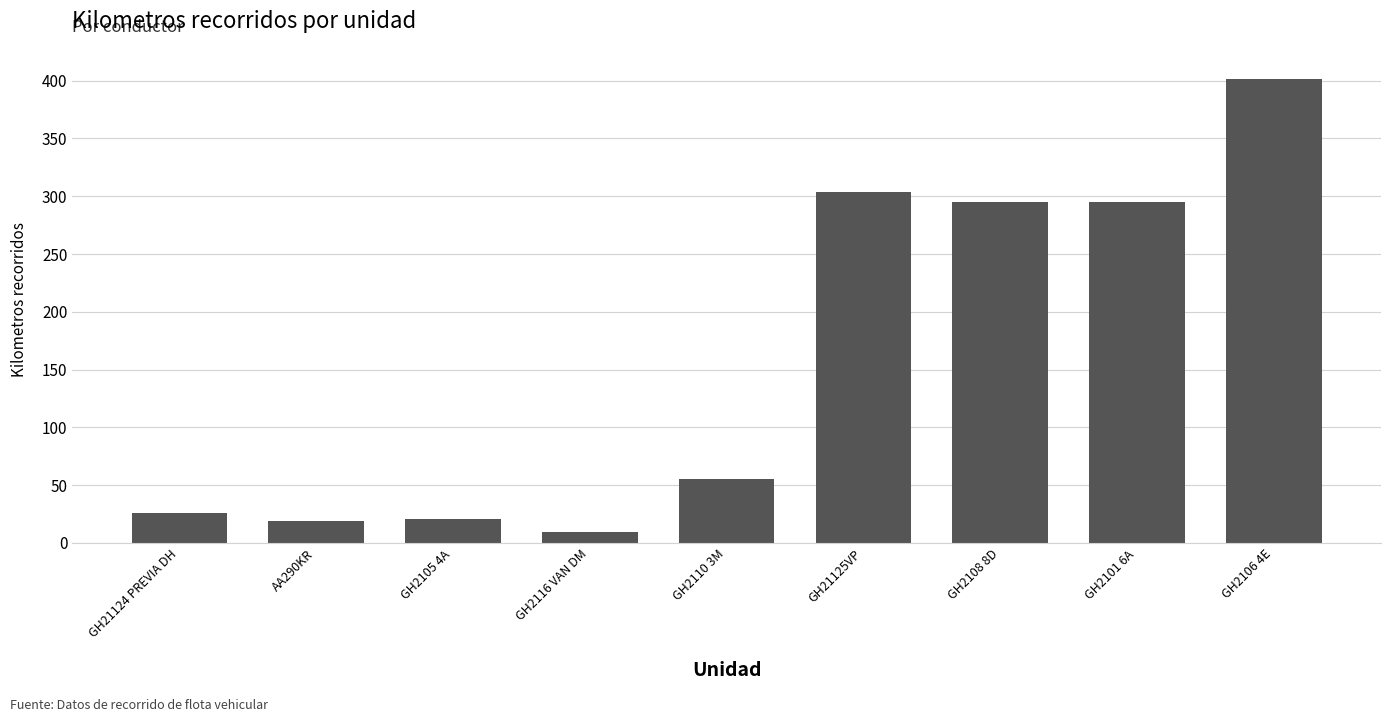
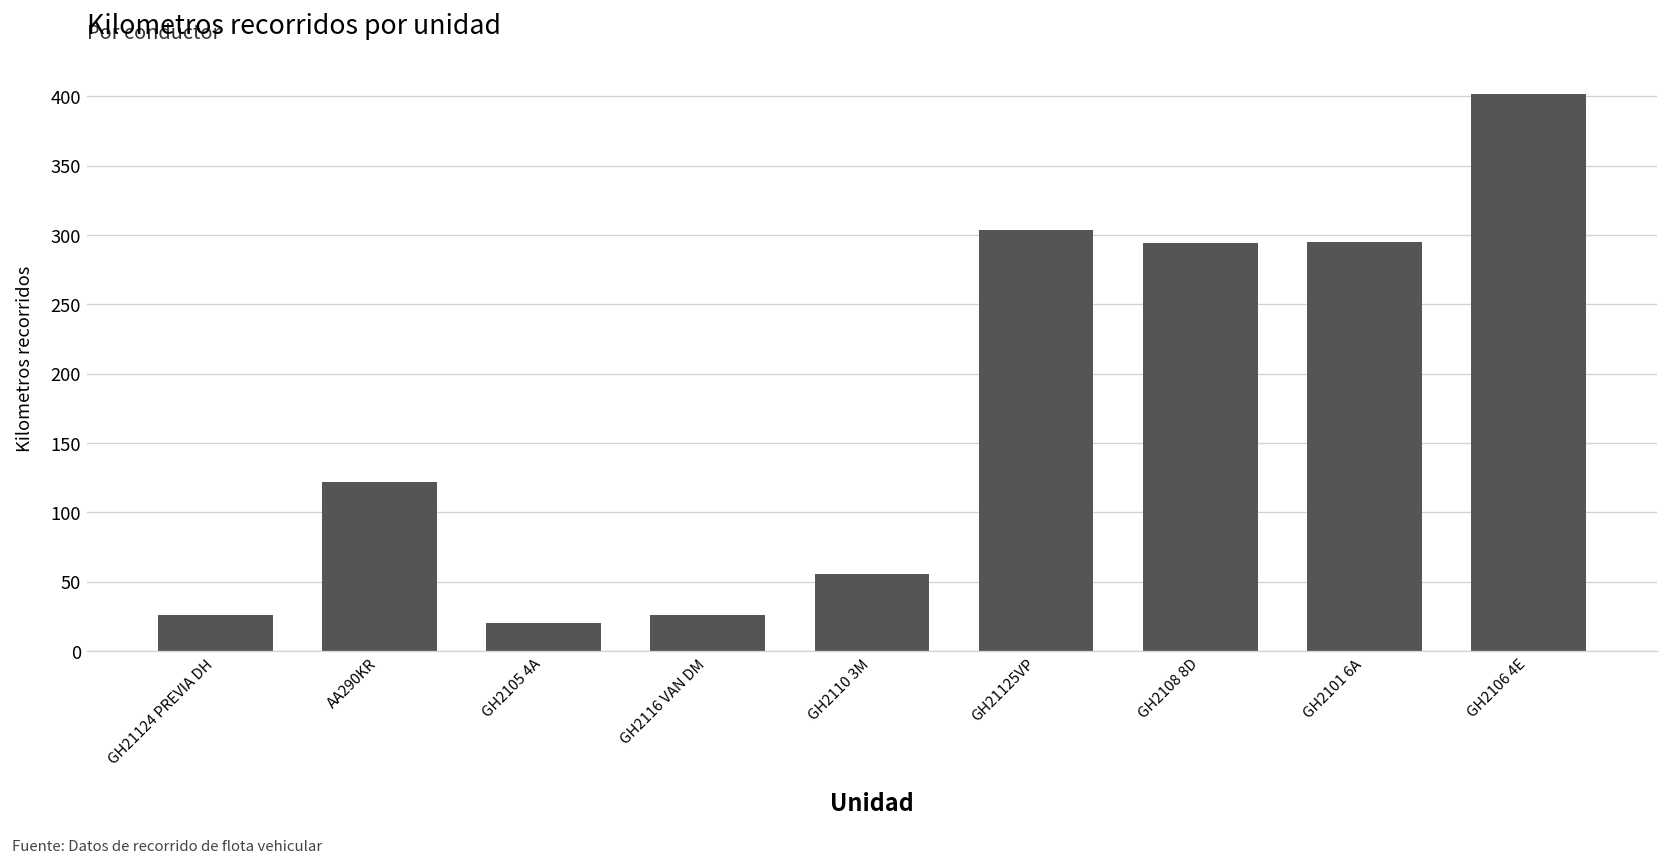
AA290KR: 19 -> 122
GH2116 VAN DM: 9 -> 26
